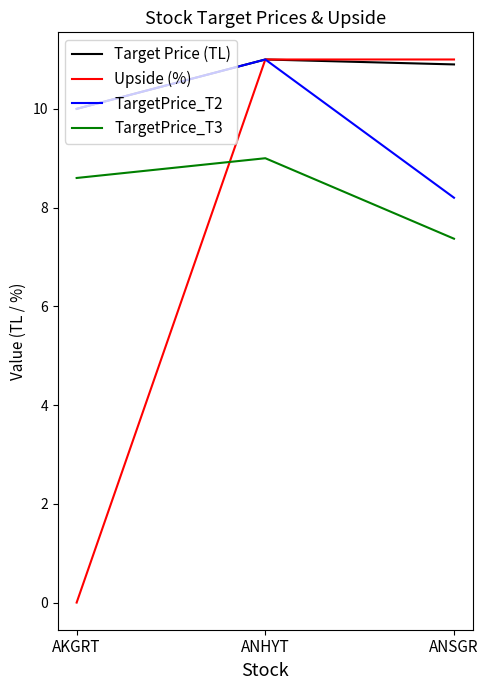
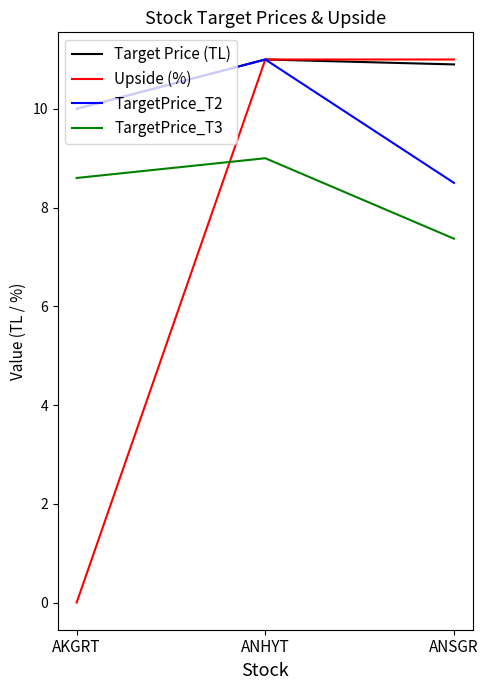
TargetPrice_T2, ANSGR: 8.2 -> 8.5
